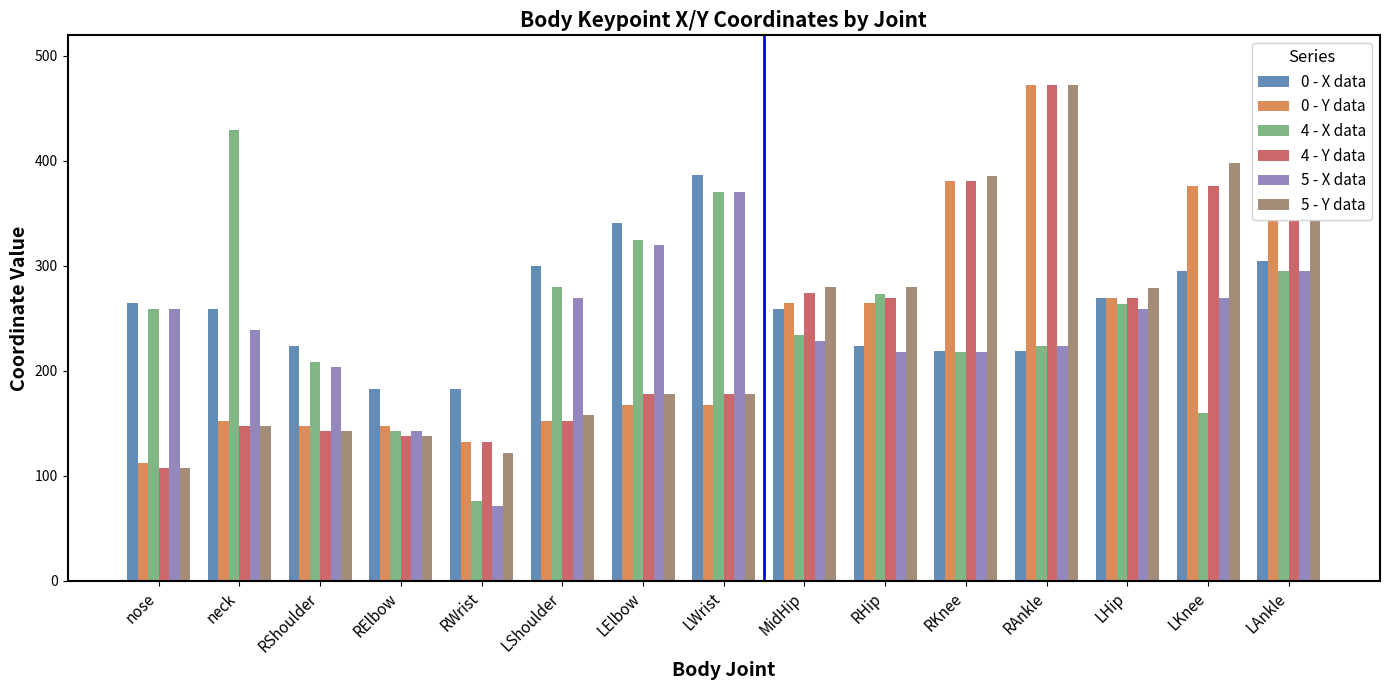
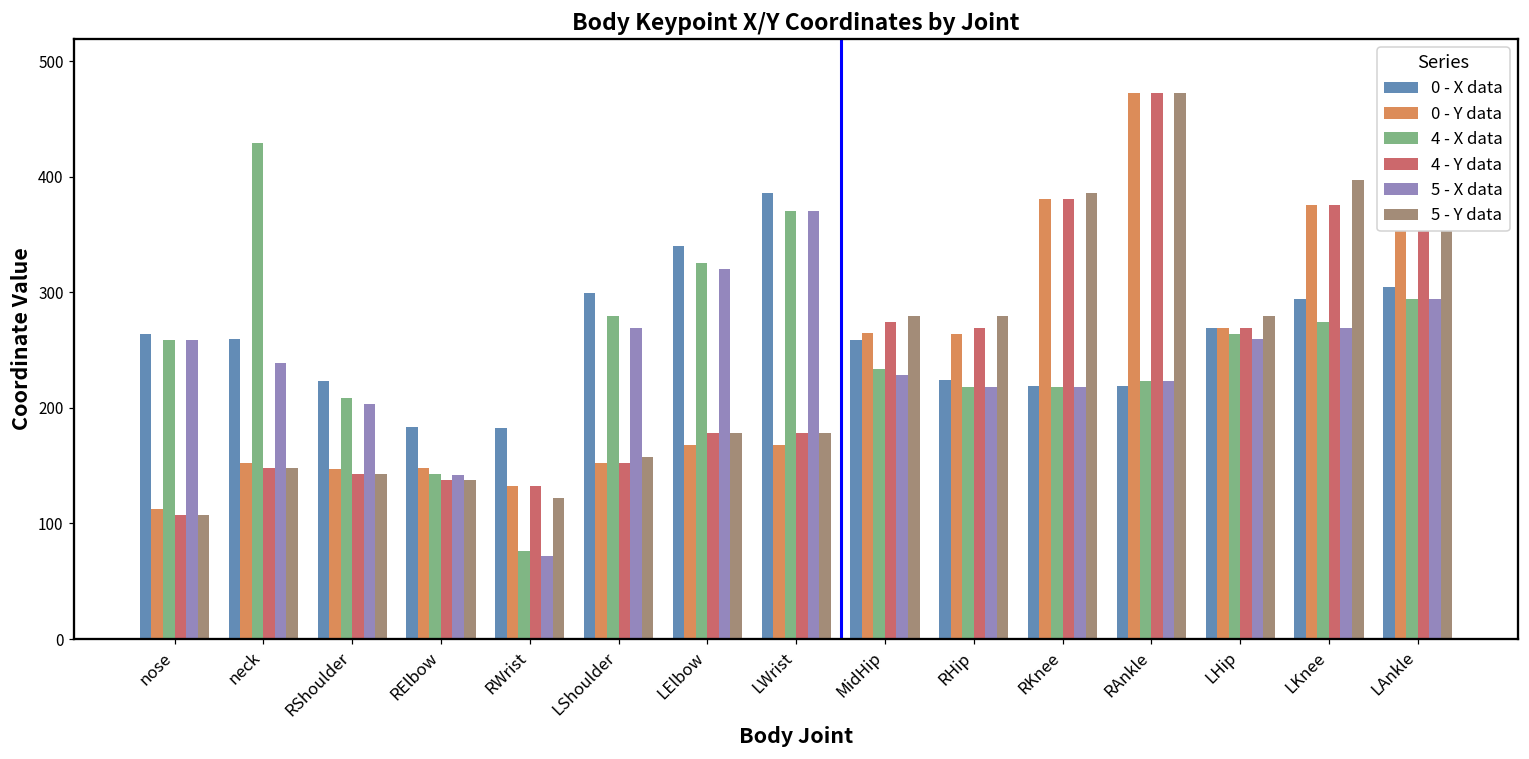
4 - X data, RHip: 274 -> 218
4 - X data, LKnee: 160 -> 274
